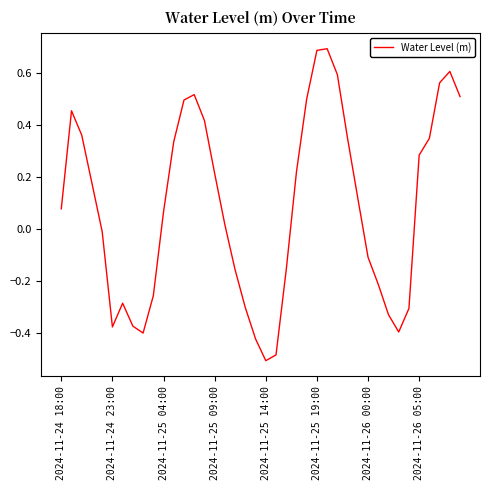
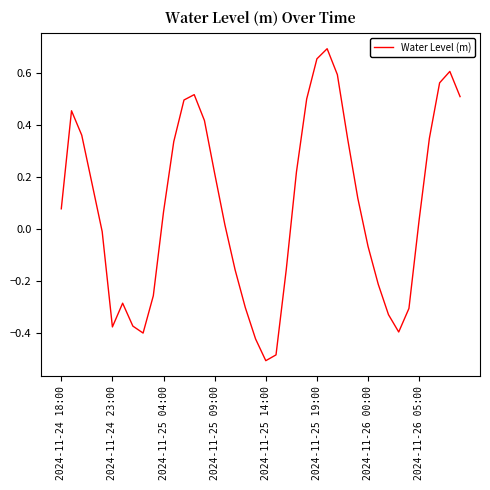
2024-11-25 19:00: 0.69 -> 0.66
2024-11-26 00:00: -0.11 -> -0.07
2024-11-26 05:00: 0.28 -> 0.04
